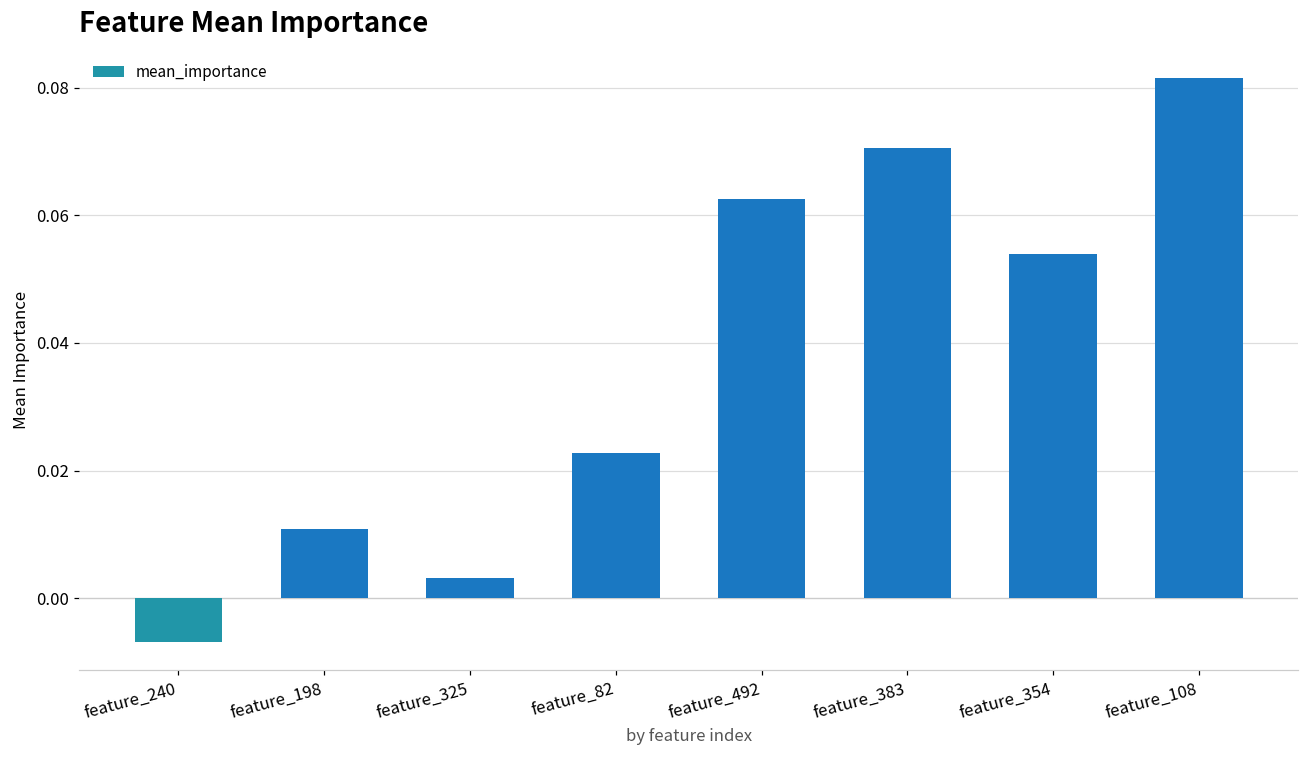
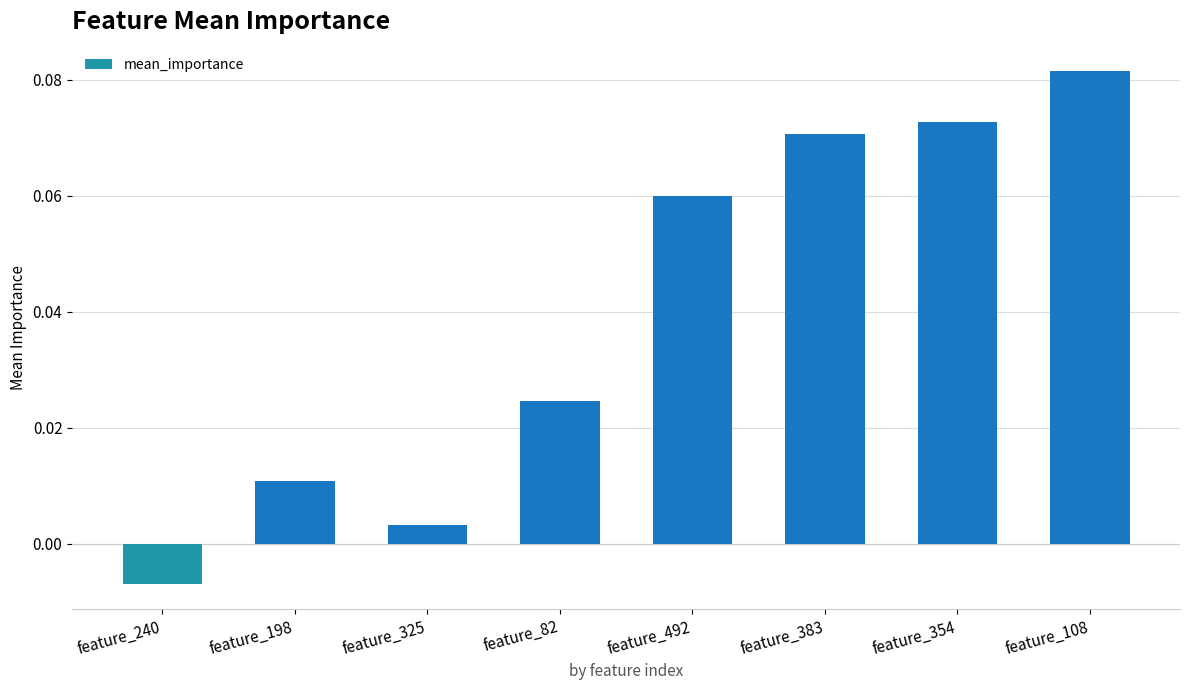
feature_82: 0.023 -> 0.025
feature_492: 0.063 -> 0.060
feature_354: 0.054 -> 0.073
